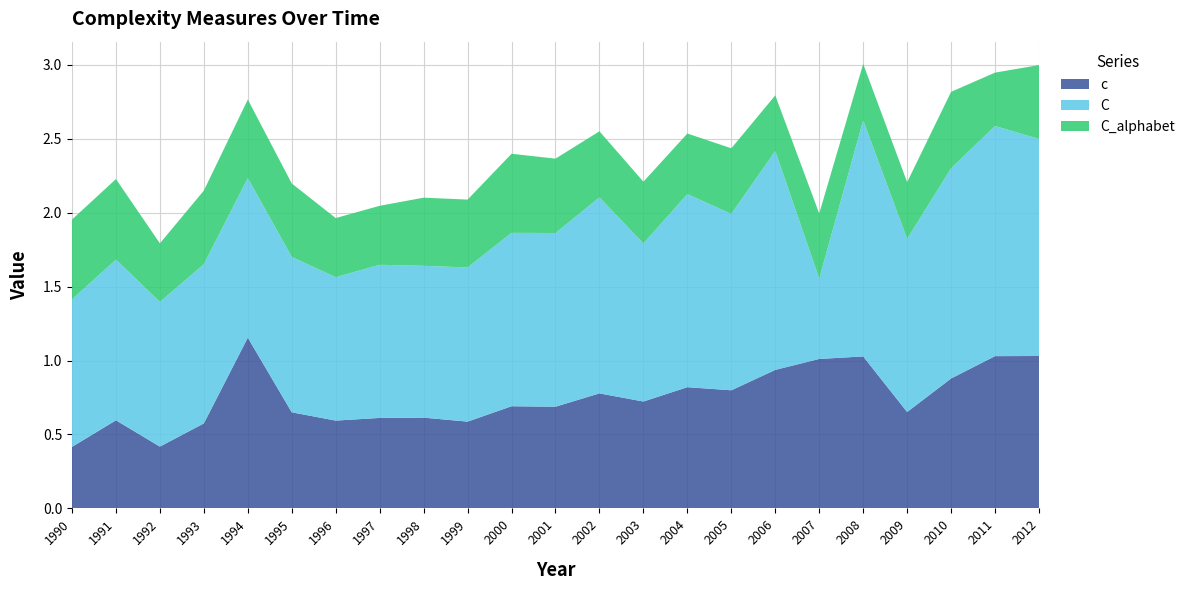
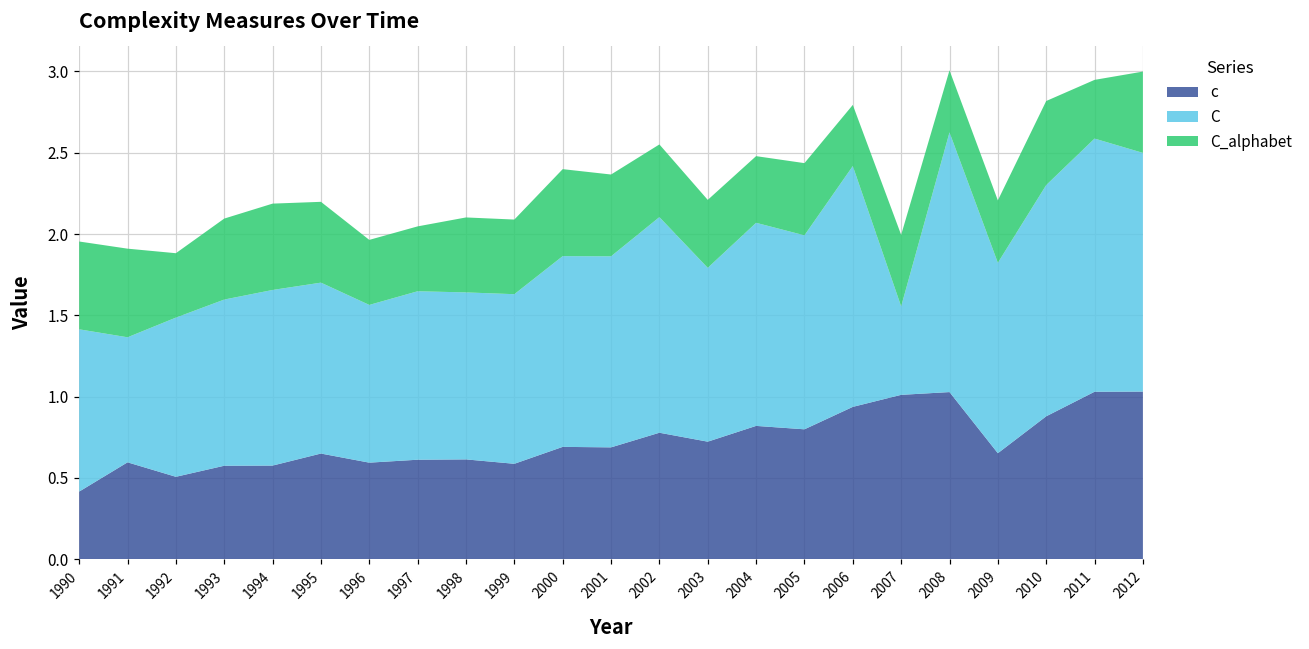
C, 1991: 1.09 -> 0.77
c, 1992: 0.42 -> 0.51
C, 1993: 1.08 -> 1.02
c, 1994: 1.16 -> 0.58
C, 2004: 1.31 -> 1.25
